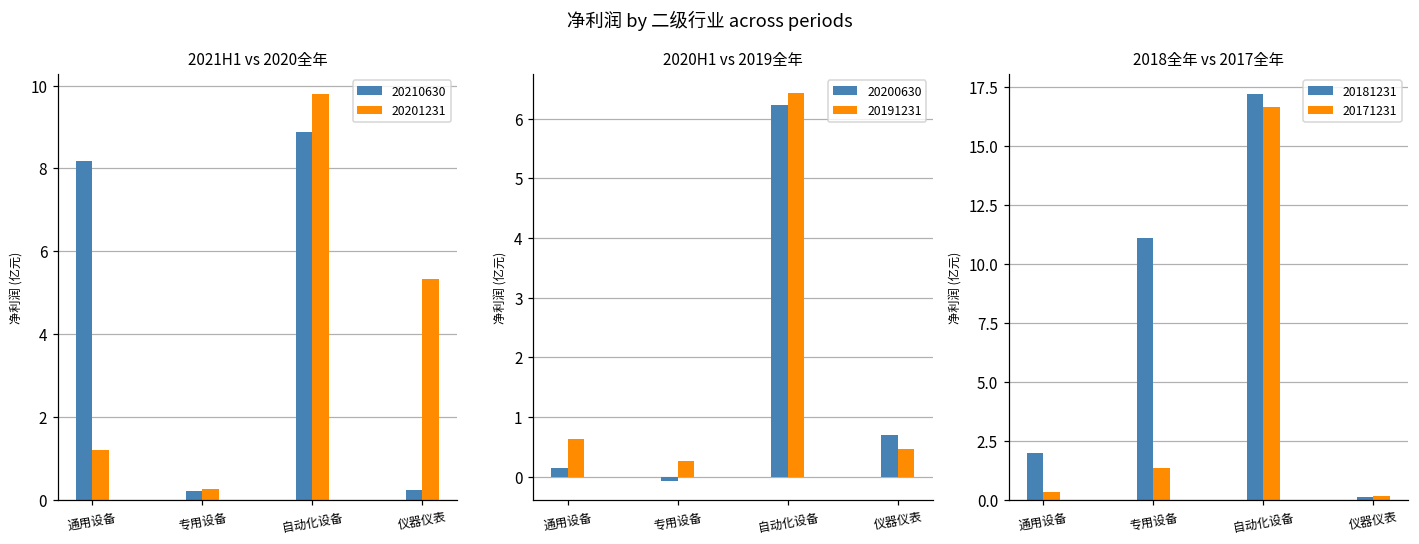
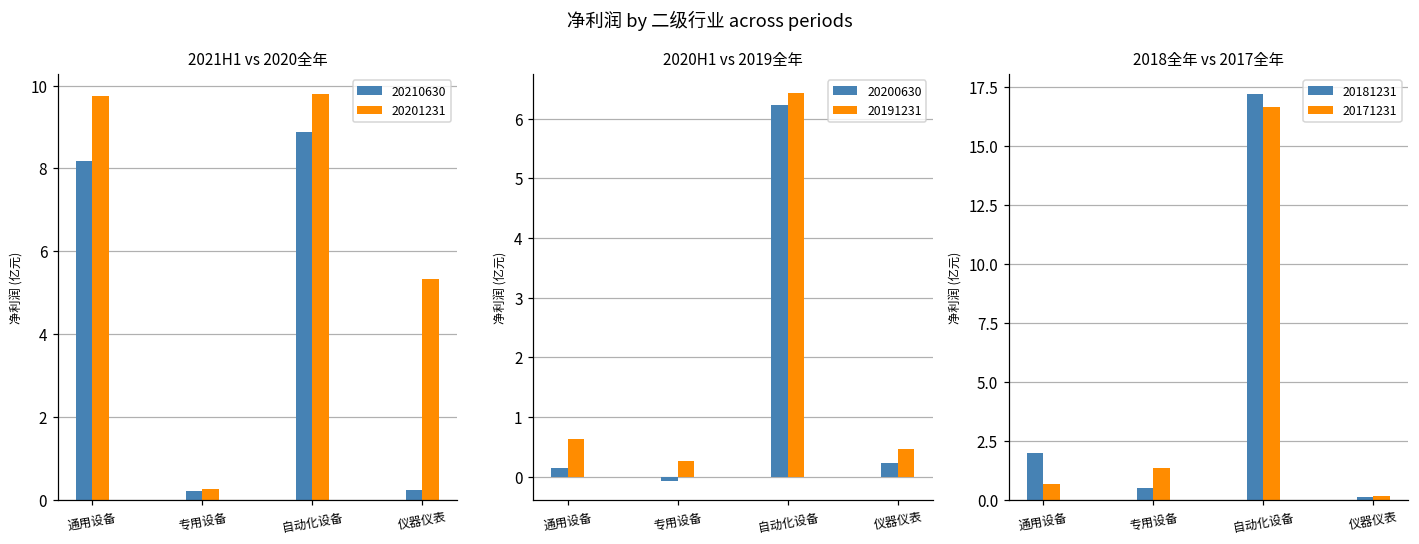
2021H1 vs 2020全年, 20201231, 通用设备: 1.2 -> 9.7
2020H1 vs 2019全年, 20200630, 仪器仪表: 0.7 -> 0.2
2018全年 vs 2017全年, 20171231, 通用设备: 0.3 -> 0.7
2018全年 vs 2017全年, 20181231, 专用设备: 11.1 -> 0.5
